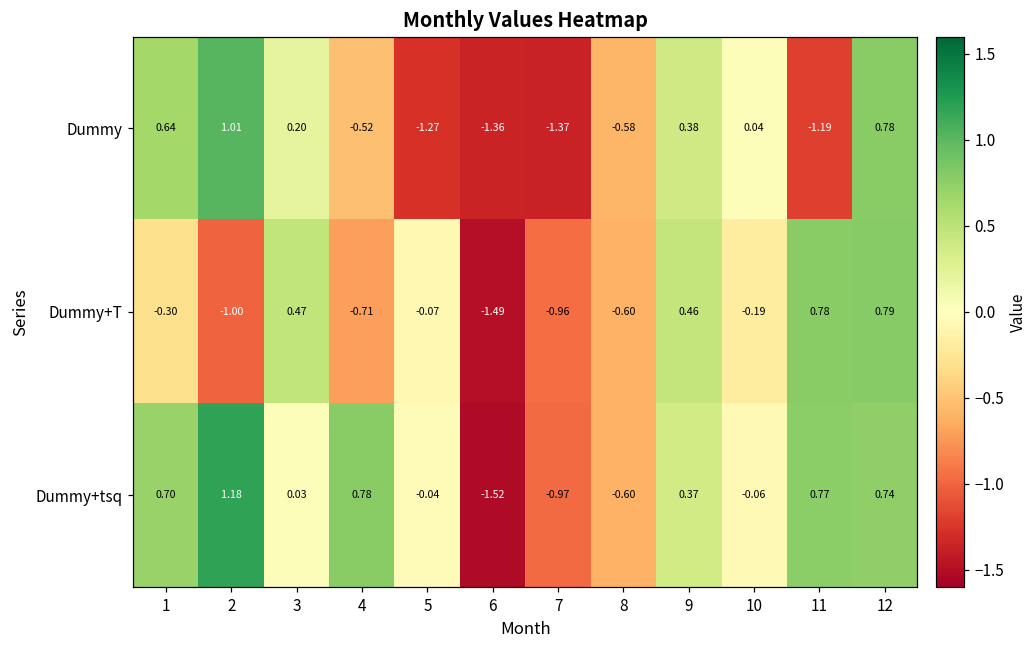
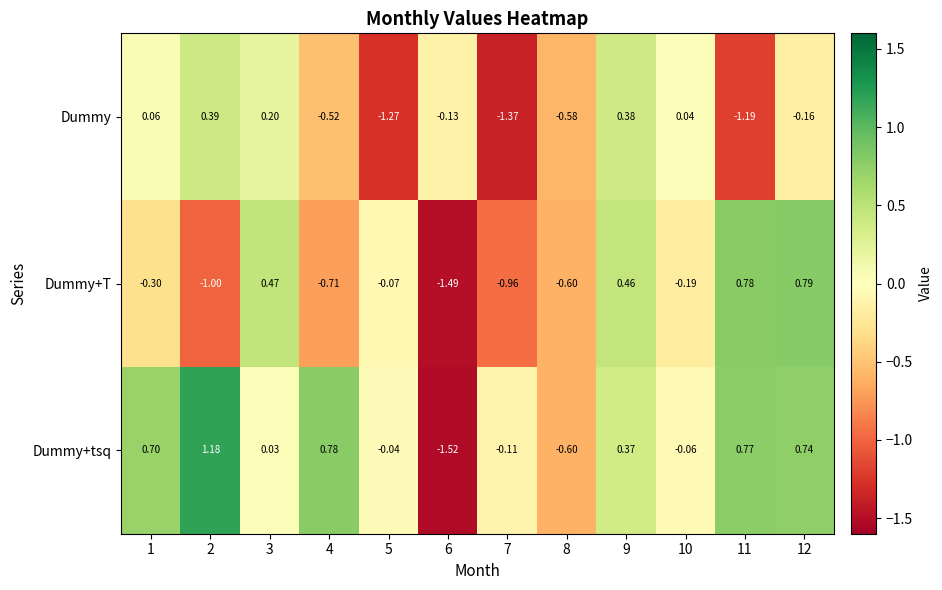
Dummy, 1: 0.64 -> 0.06
Dummy, 2: 1.01 -> 0.39
Dummy, 6: -1.36 -> -0.13
Dummy, 12: 0.78 -> -0.16
Dummy+tsq, 7: -0.97 -> -0.11
